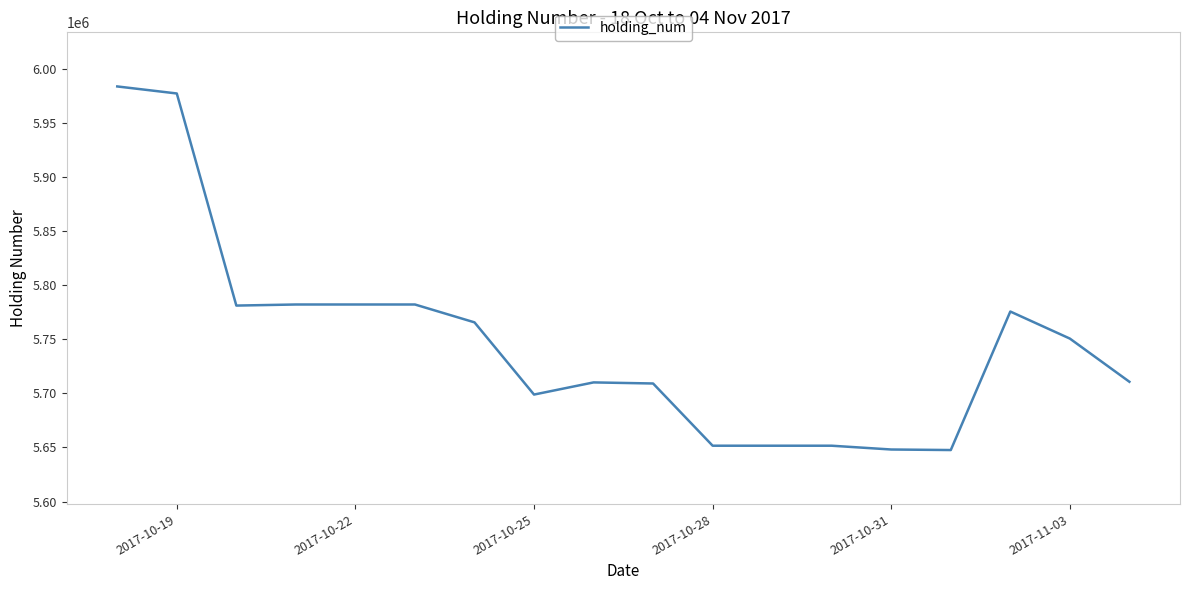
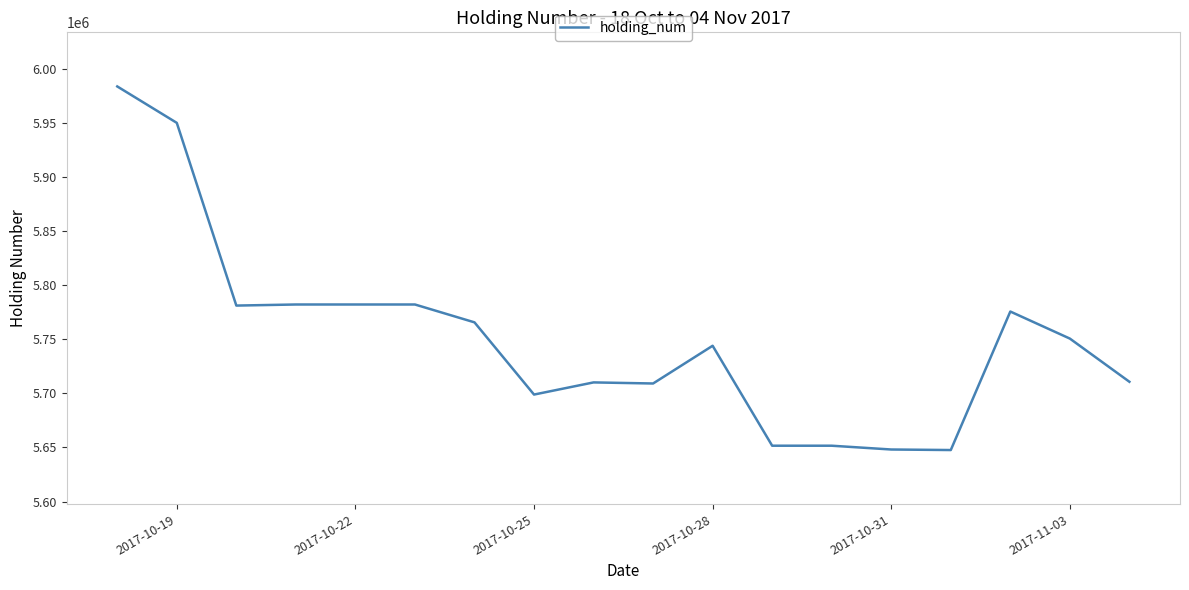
2017-10-19: 5977000 -> 5950000
2017-10-28: 5652000 -> 5744000
